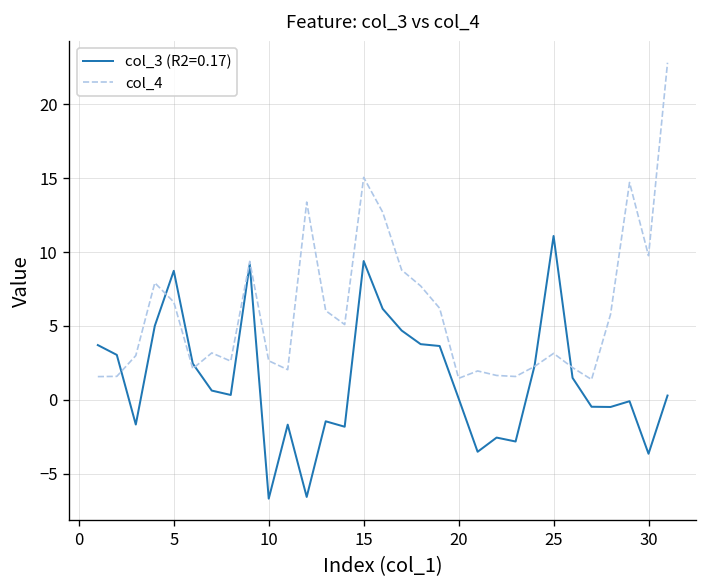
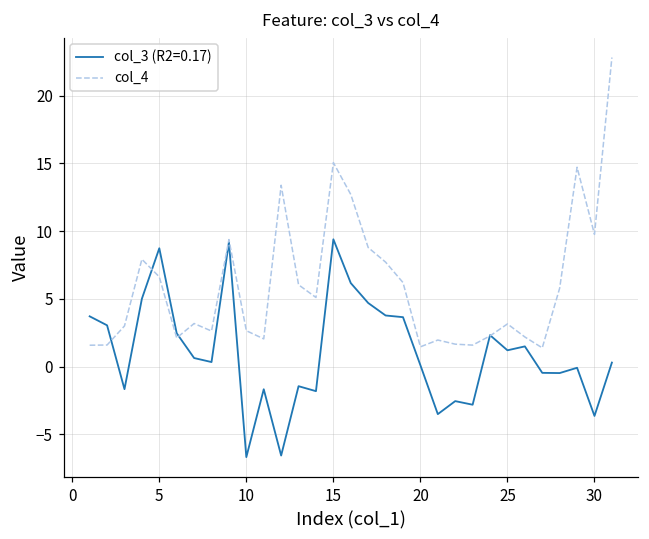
col_3 (R2=0.17), 25: 11.1 -> 1.2
